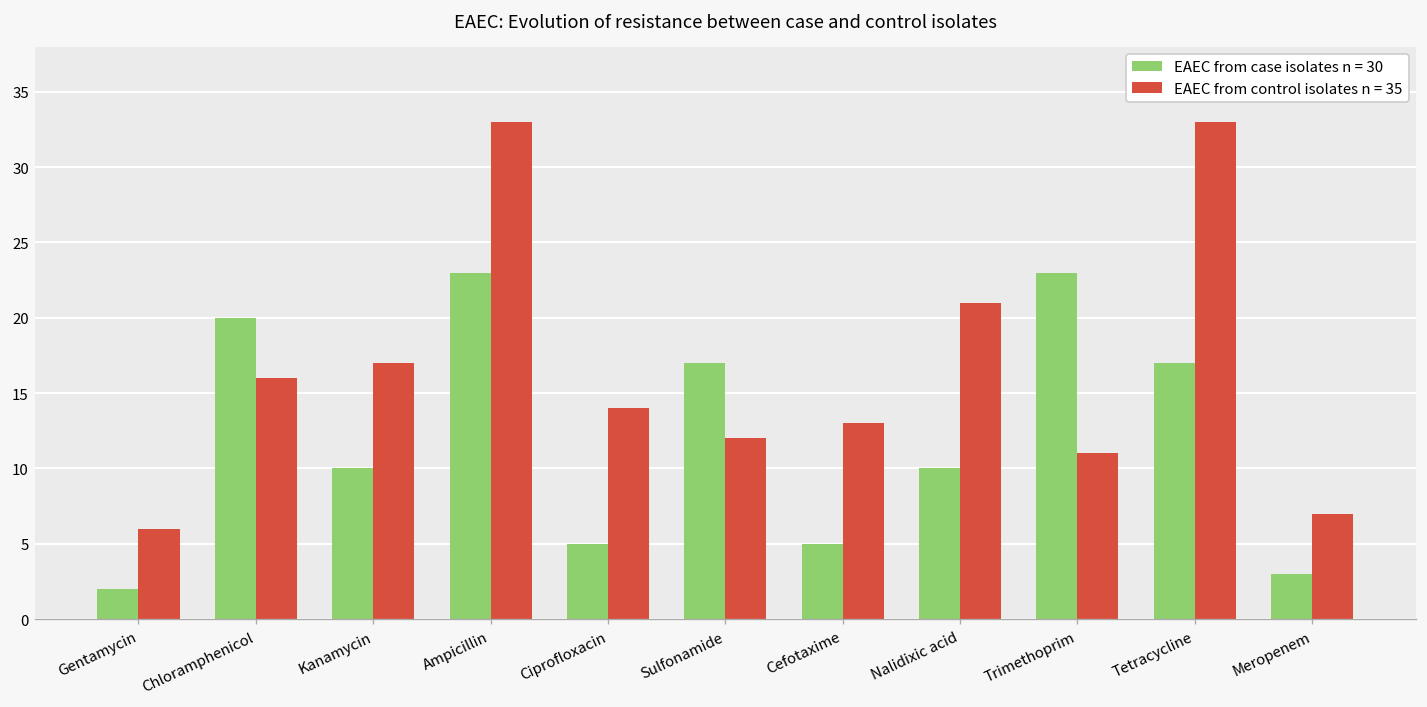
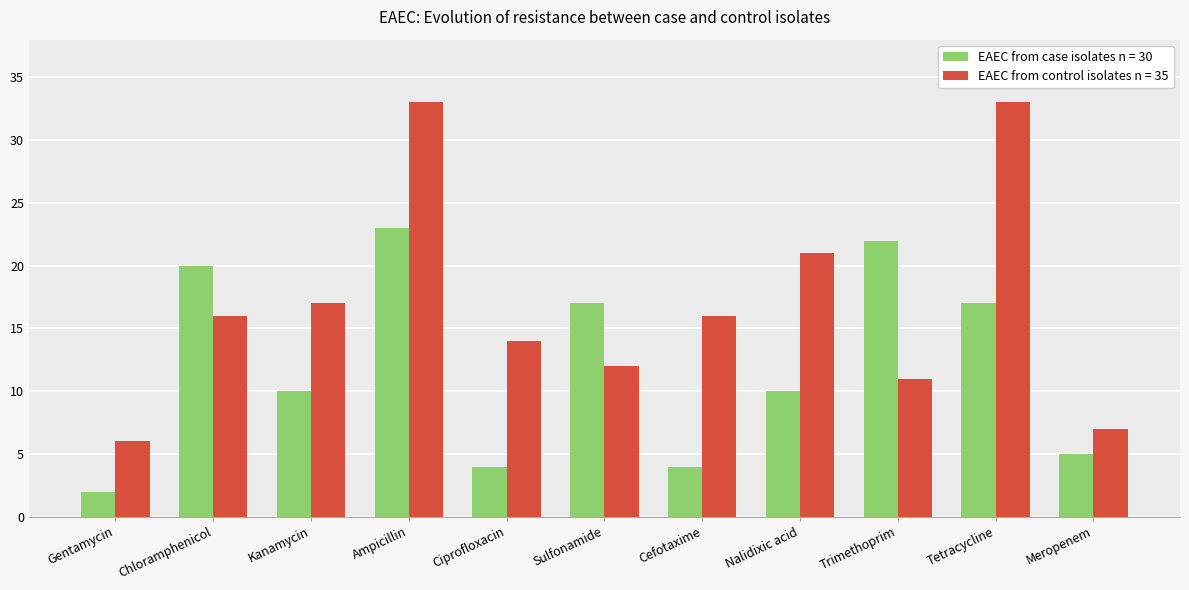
EAEC from case isolates n = 30, Ciprofloxacin: 5 -> 4
EAEC from case isolates n = 30, Cefotaxime: 5 -> 4
EAEC from control isolates n = 35, Cefotaxime: 13 -> 16
EAEC from case isolates n = 30, Trimethoprim: 23 -> 22
EAEC from case isolates n = 30, Meropenem: 3 -> 5
